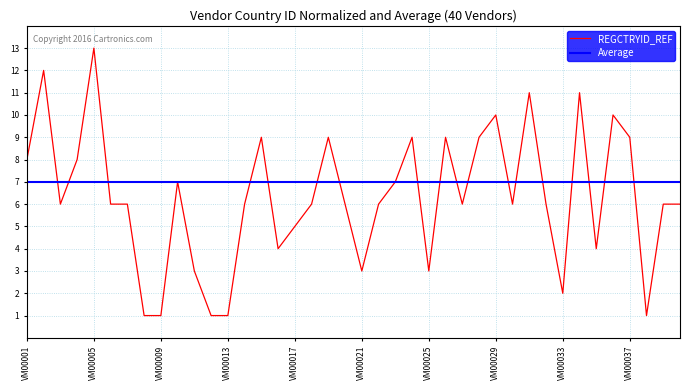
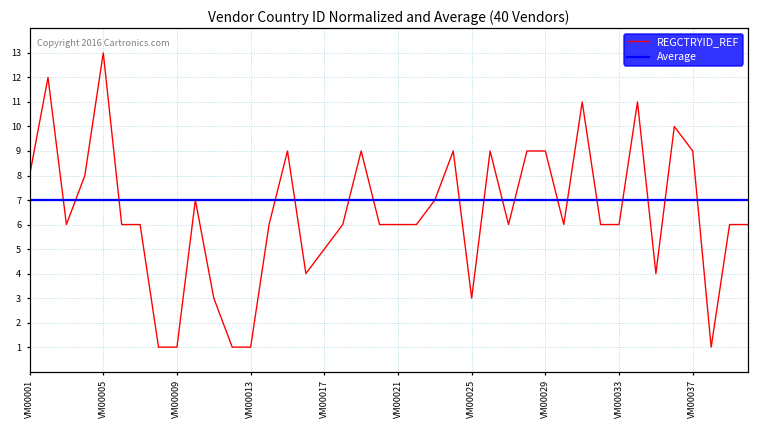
REGCTRYID_REF, VM00021: 3 -> 6
REGCTRYID_REF, VM00029: 10 -> 9
REGCTRYID_REF, VM00033: 2 -> 6
